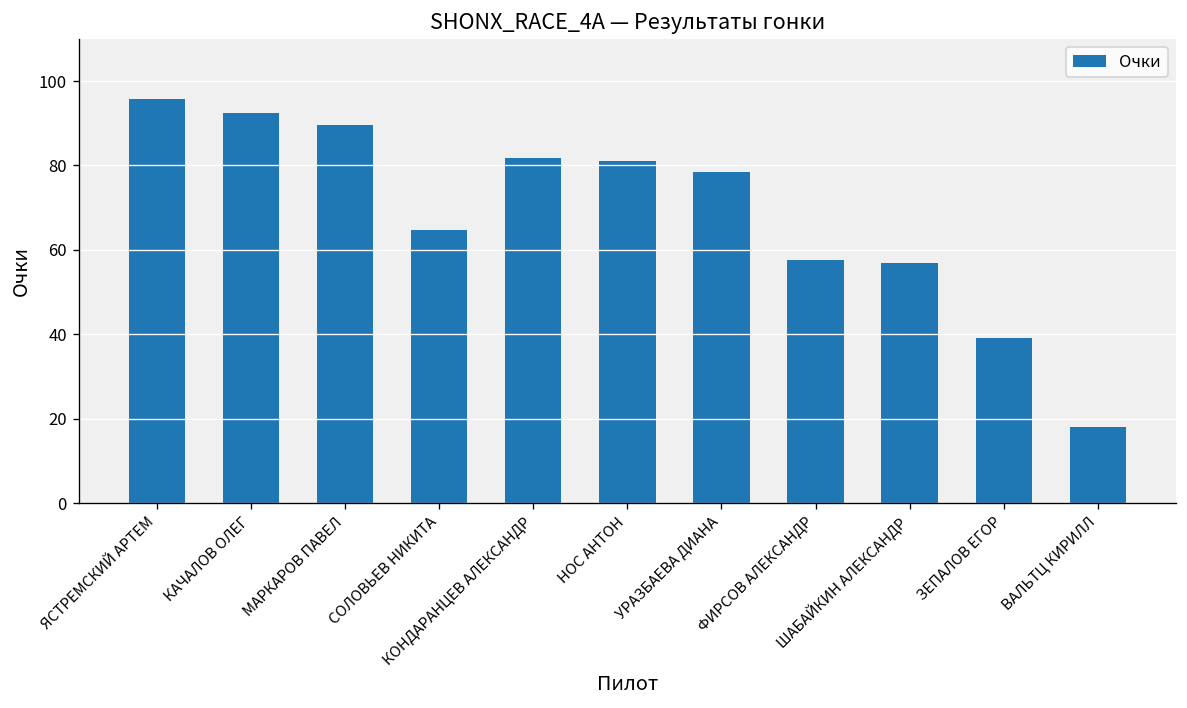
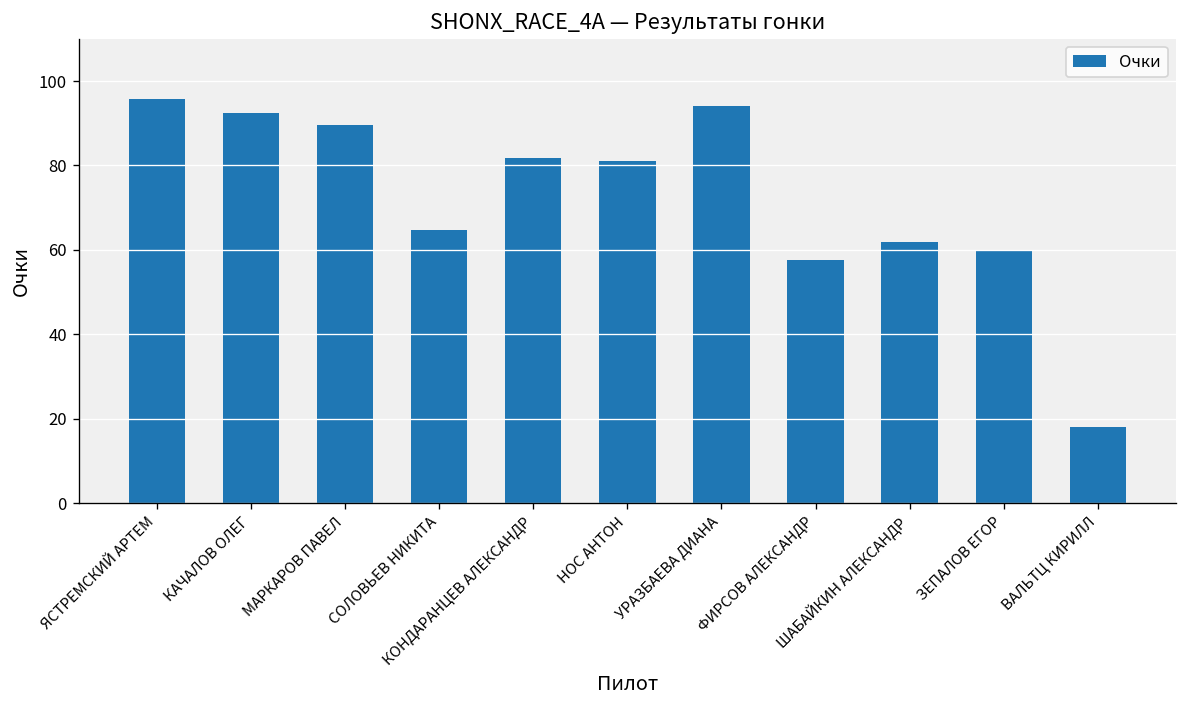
УРАЗБАЕВА ДИАНА: 79 -> 94
ШАБАЙКИН АЛЕКСАНДР: 57 -> 62
ЗЕПАЛОВ ЕГОР: 39 -> 60
